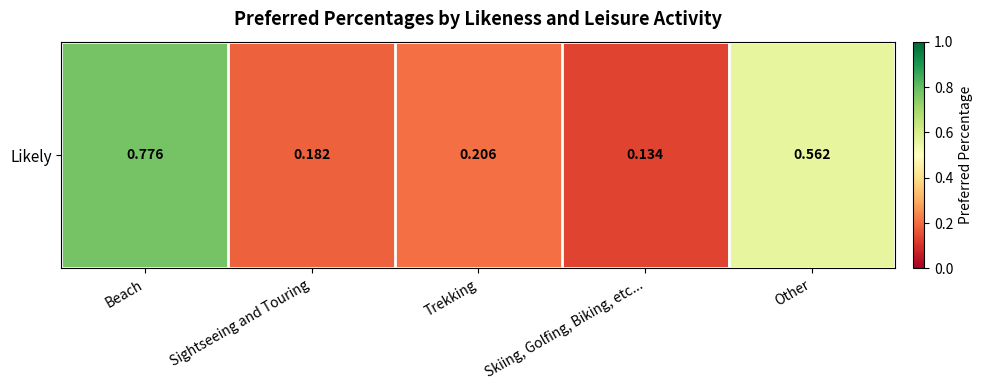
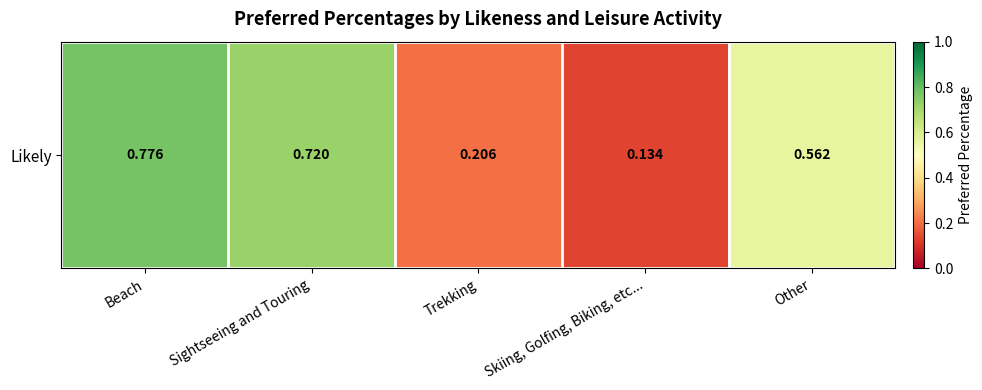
Likely, Sightseeing and Touring: 0.182 -> 0.720
